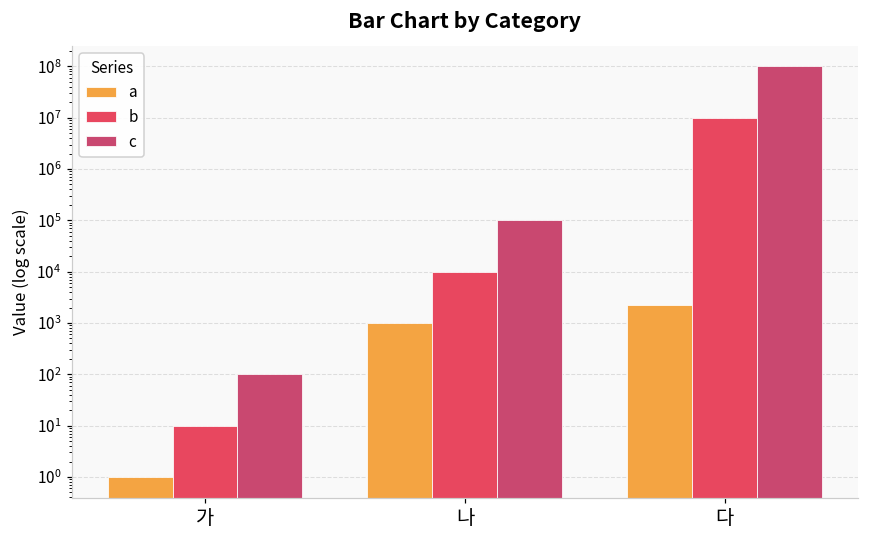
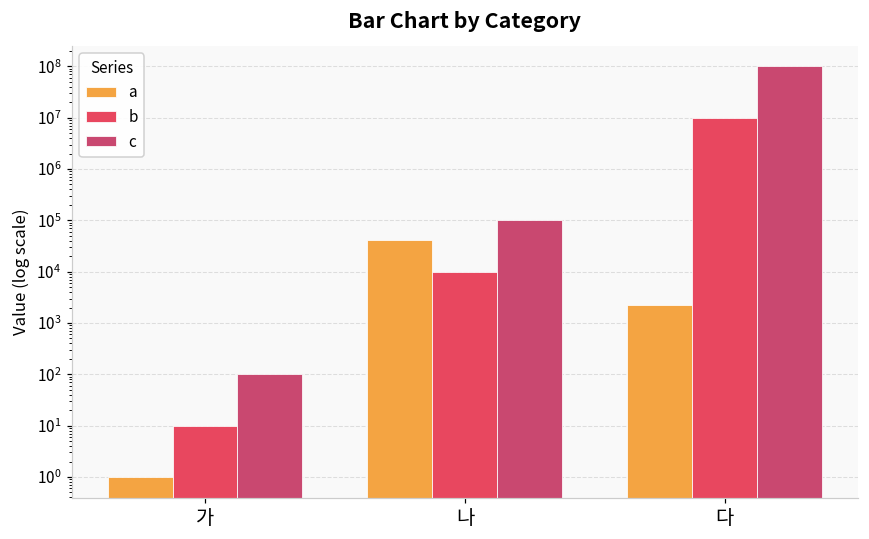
a, 나: 1000 -> 40000
